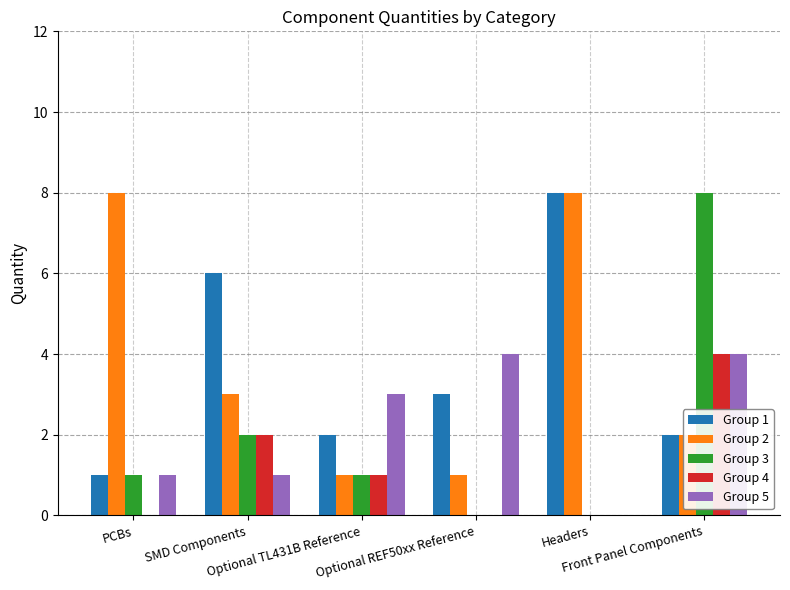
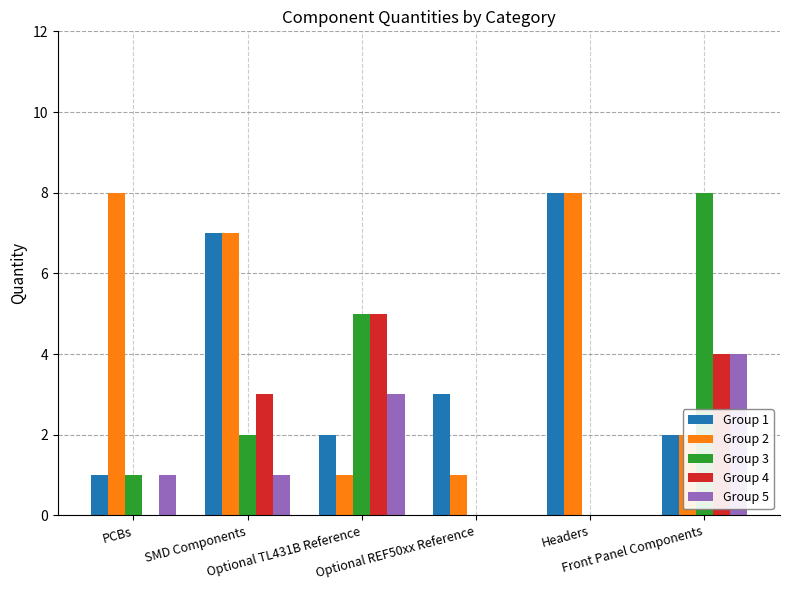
Group 1, SMD Components: 6 -> 7
Group 2, SMD Components: 3 -> 7
Group 4, SMD Components: 2 -> 3
Group 3, Optional TL431B Reference: 1 -> 5
Group 4, Optional TL431B Reference: 1 -> 5
Group 5, Optional REF50xx Reference: 4 -> 0
